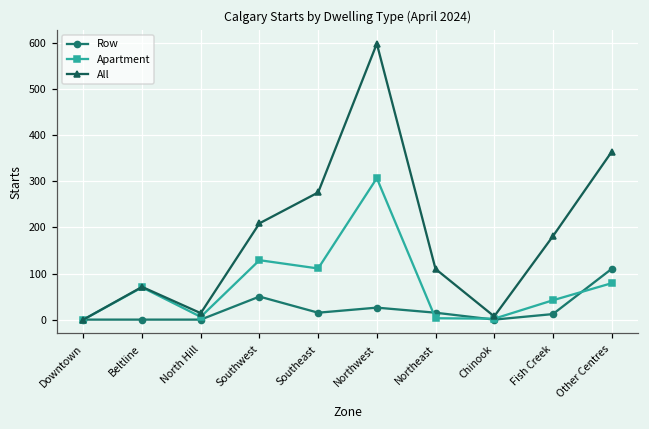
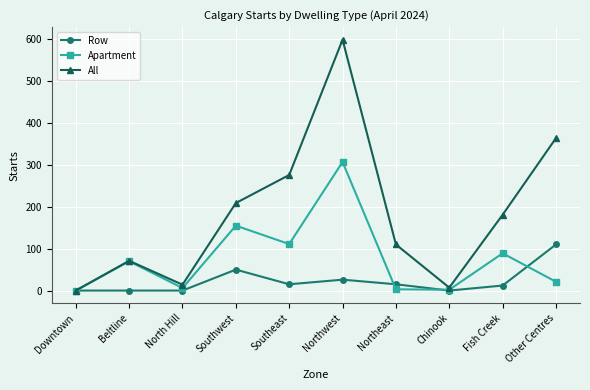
Apartment, Southwest: 130 -> 160
Apartment, Fish Creek: 40 -> 90
Apartment, Other Centres: 80 -> 20
